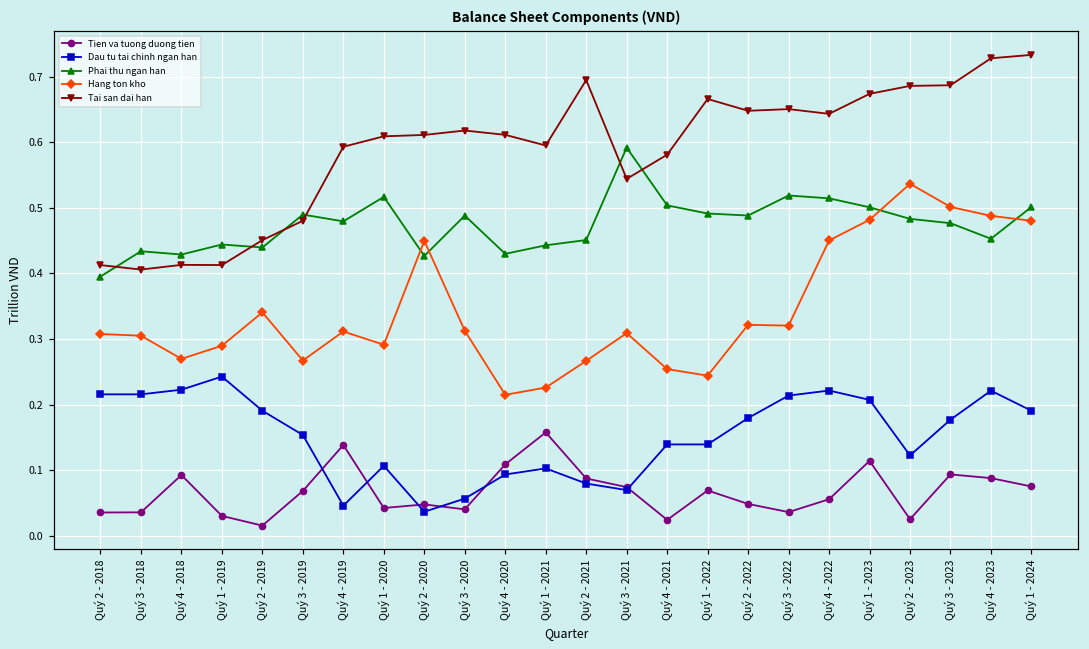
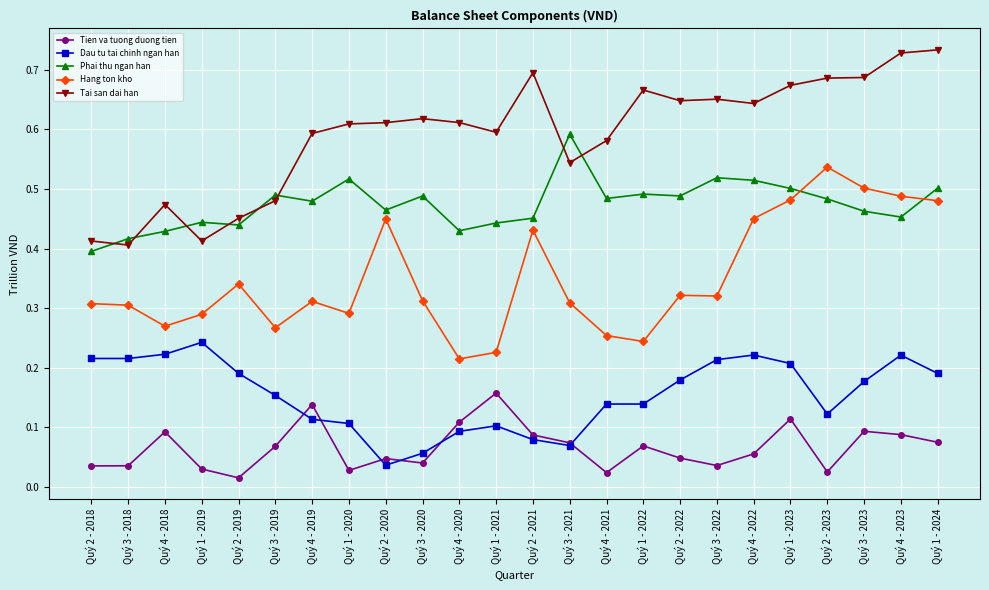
Phai thu ngan han, Quý 3 - 2018: 0.43 -> 0.42
Tai san dai han, Quý 4 - 2018: 0.41 -> 0.47
Dau tu tai chinh ngan han, Quý 4 - 2019: 0.05 -> 0.11
Tien va tuong duong tien, Quý 1 - 2020: 0.04 -> 0.03
Phai thu ngan han, Quý 2 - 2020: 0.43 -> 0.46
Hang ton kho, Quý 2 - 2021: 0.27 -> 0.43
Phai thu ngan han, Quý 4 - 2021: 0.50 -> 0.48
Phai thu ngan han, Quý 3 - 2023: 0.48 -> 0.46
